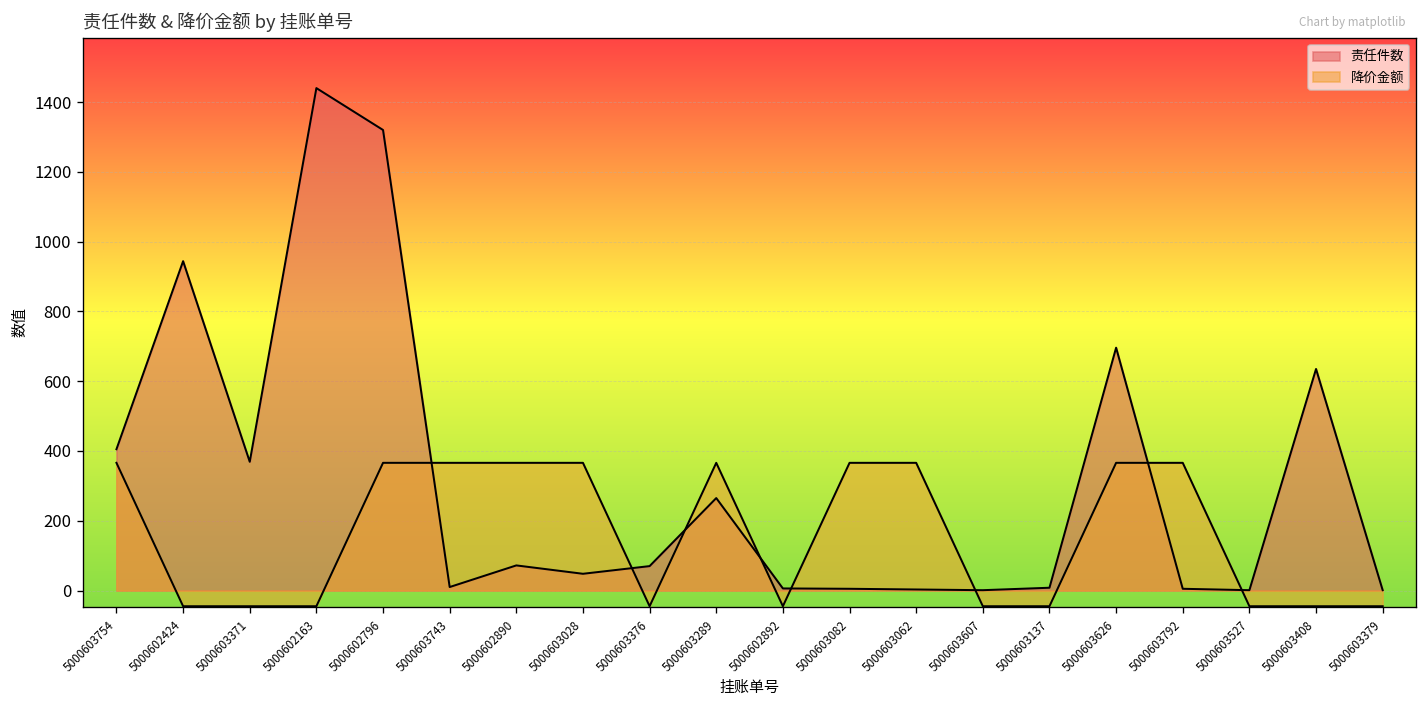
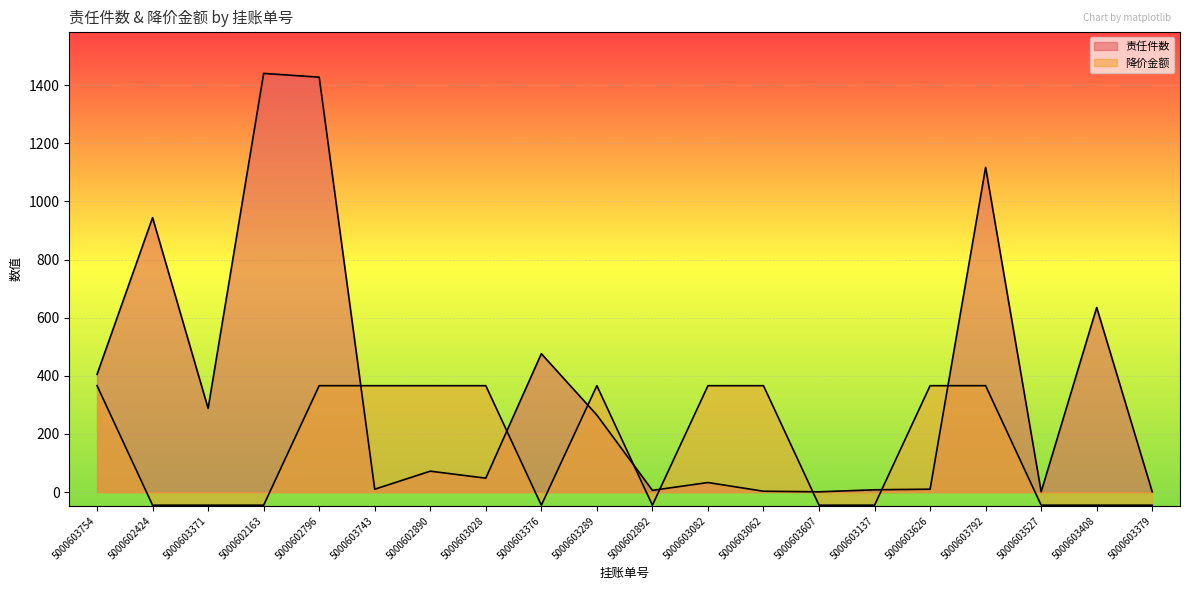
责任件数, 5000603371: 370 -> 290
责任件数, 5000602796: 1320 -> 1430
责任件数, 5000603376: 70 -> 480
责任件数, 5000603082: 10 -> 30
责任件数, 5000603626: 700 -> 10
责任件数, 5000603792: 10 -> 1120
